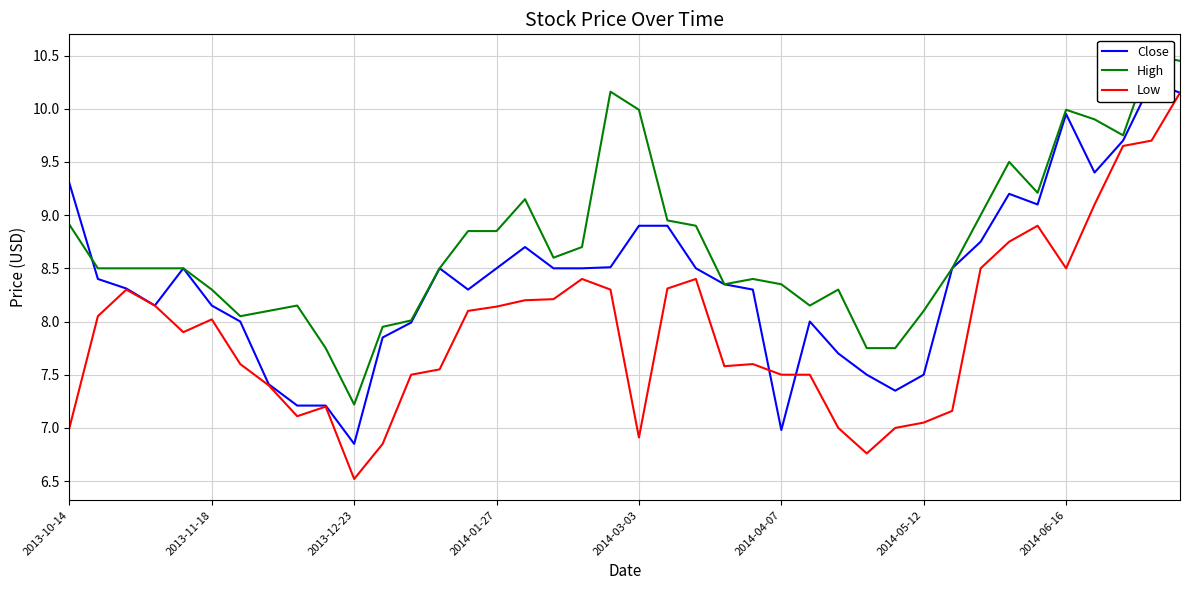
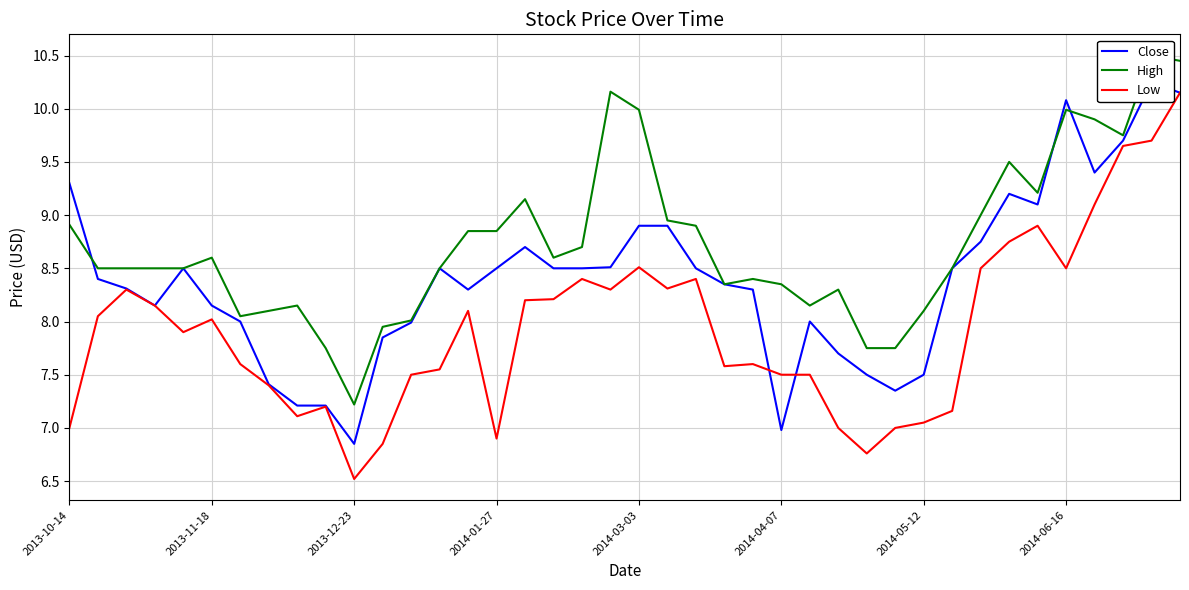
High, 2013-11-18: 8.3 -> 8.6
Low, 2014-01-27: 8.14 -> 6.90
Low, 2014-03-03: 6.91 -> 8.51
Close, 2014-06-16: 9.95 -> 10.08
